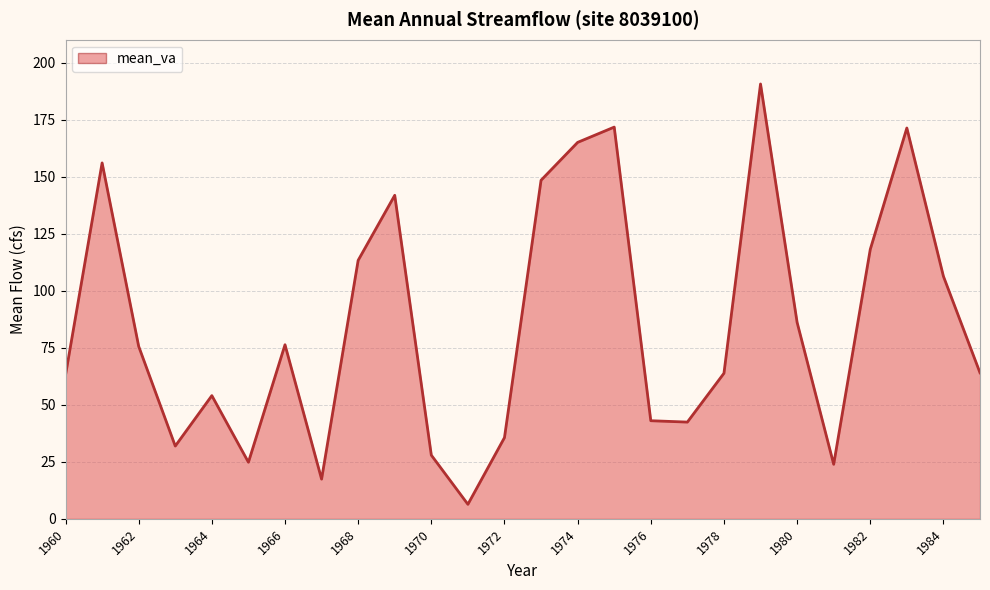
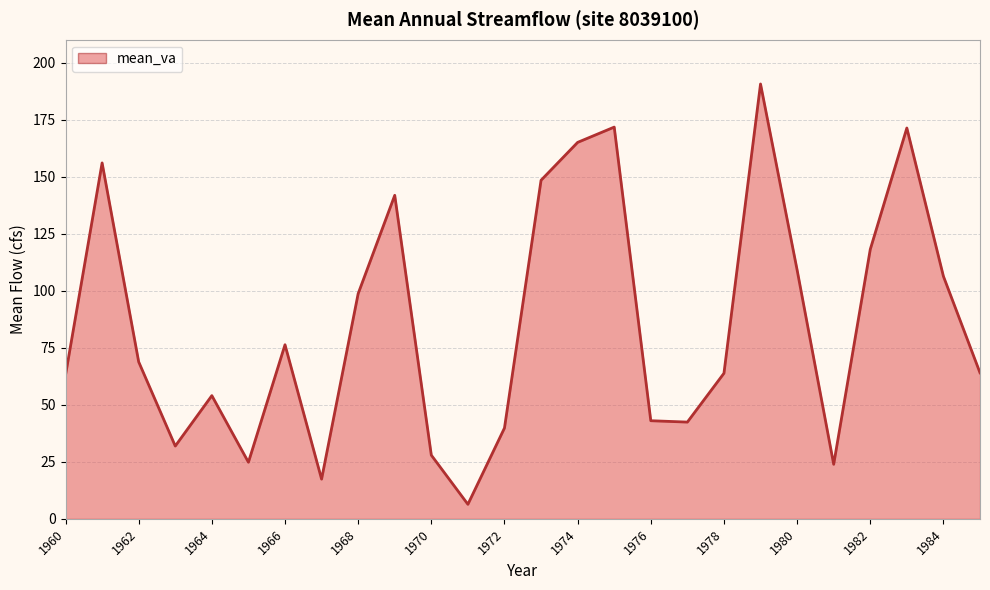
1962: 76 -> 69
1968: 113 -> 99
1972: 36 -> 40
1980: 86 -> 109
